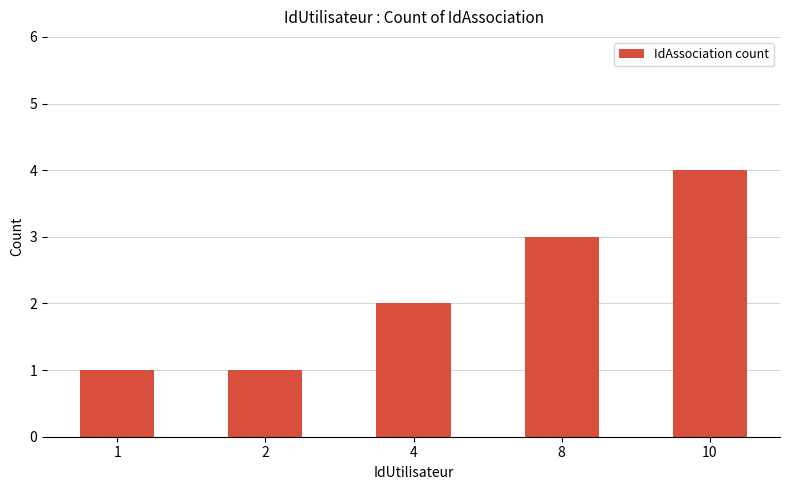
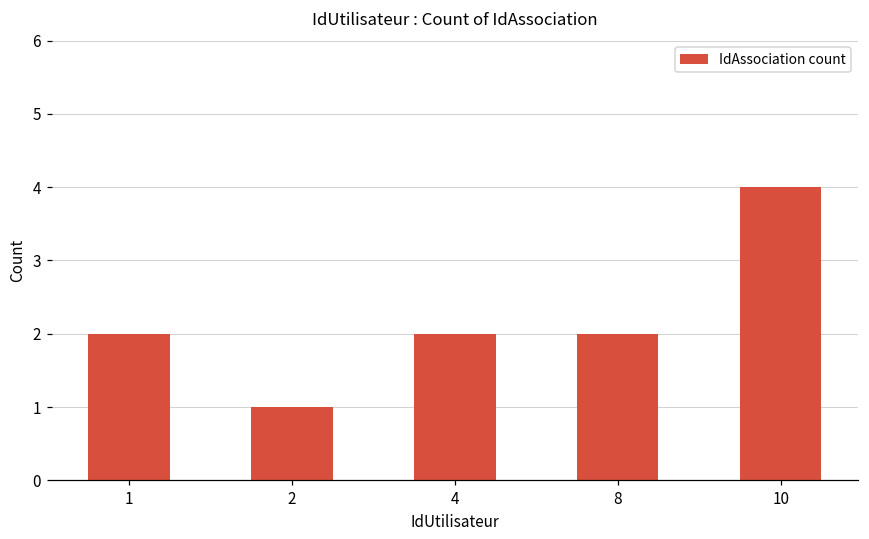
1: 1 -> 2
8: 3 -> 2
